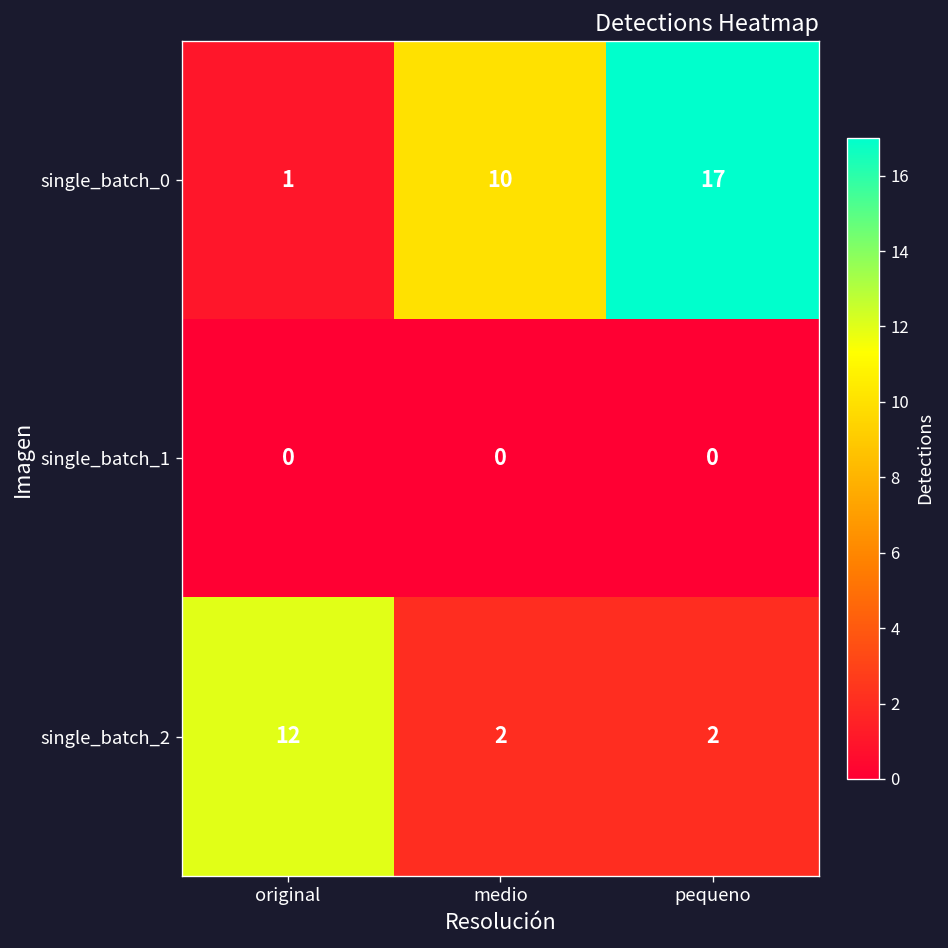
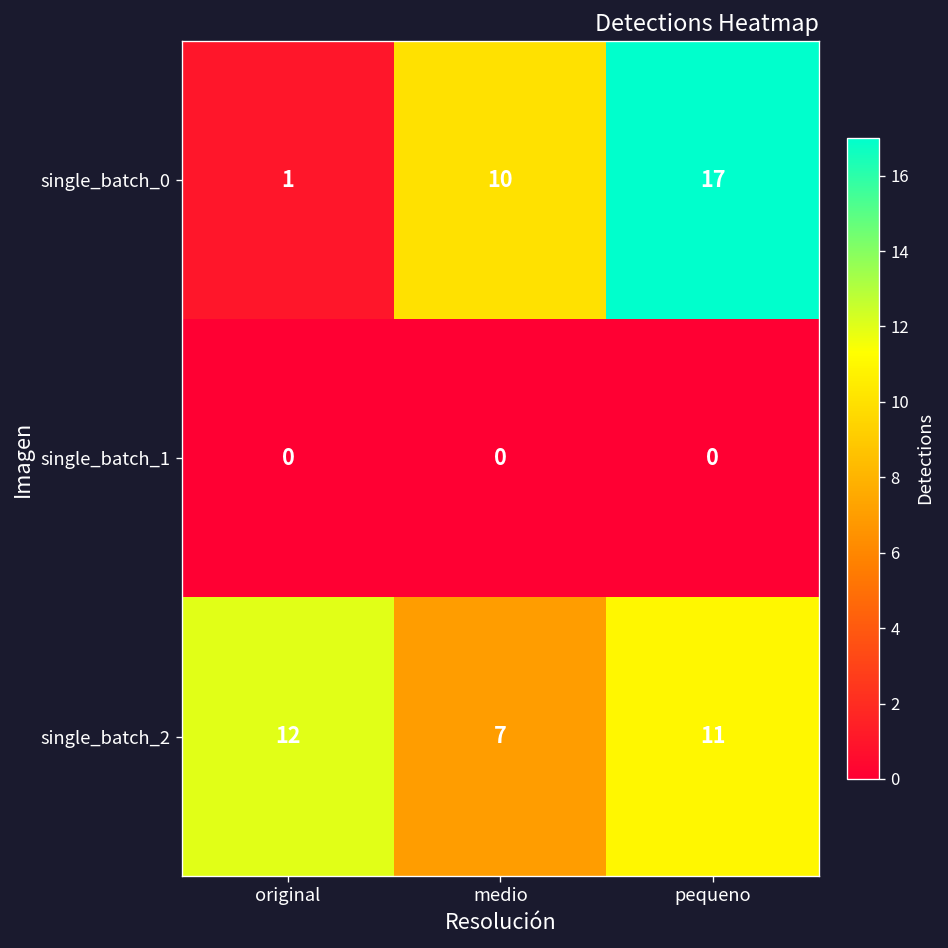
single_batch_2, medio: 2 -> 7
single_batch_2, pequeno: 2 -> 11
